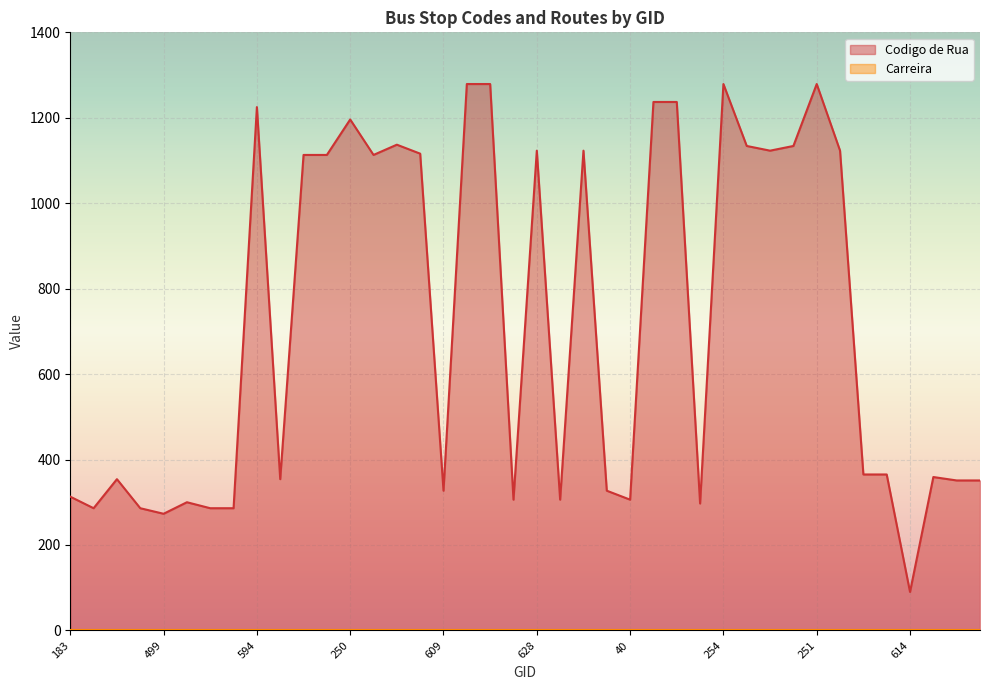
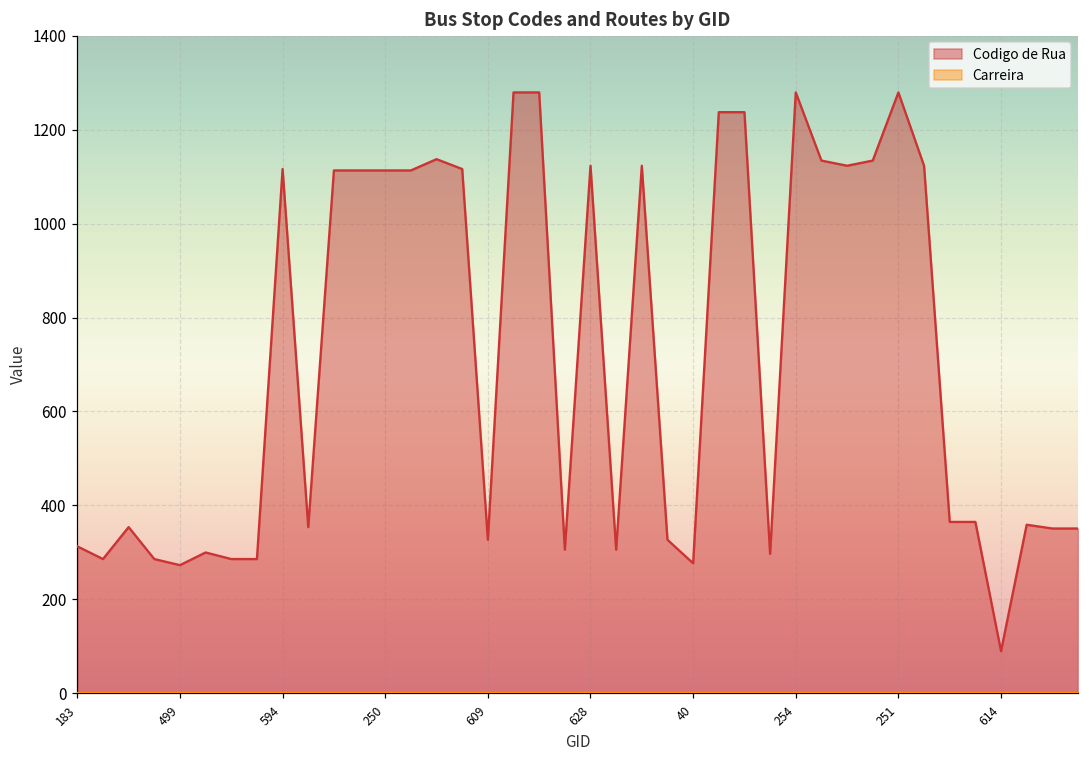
Codigo de Rua, 594: 1230 -> 1120
Codigo de Rua, 250: 1200 -> 1110
Codigo de Rua, 40: 310 -> 280
